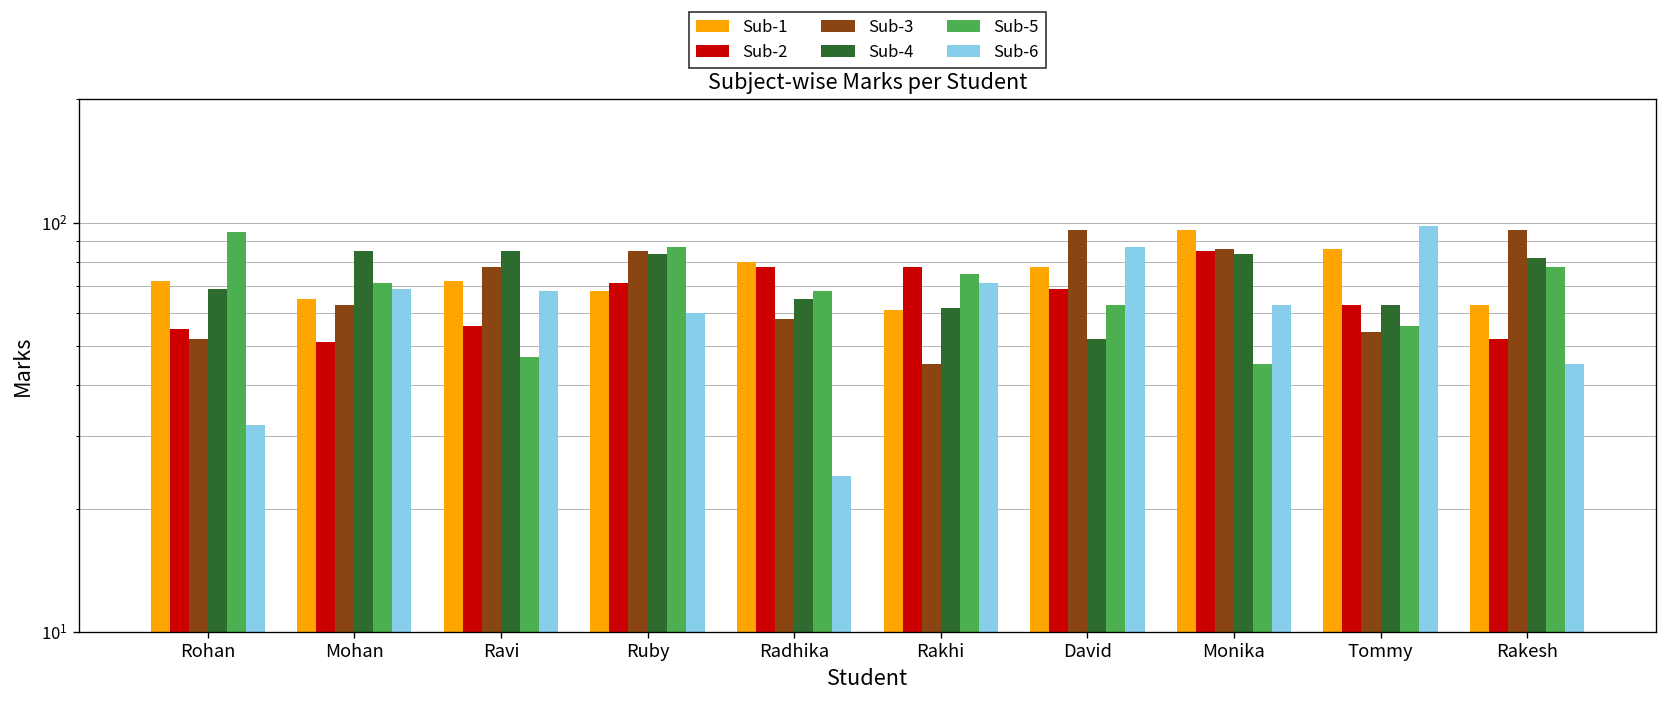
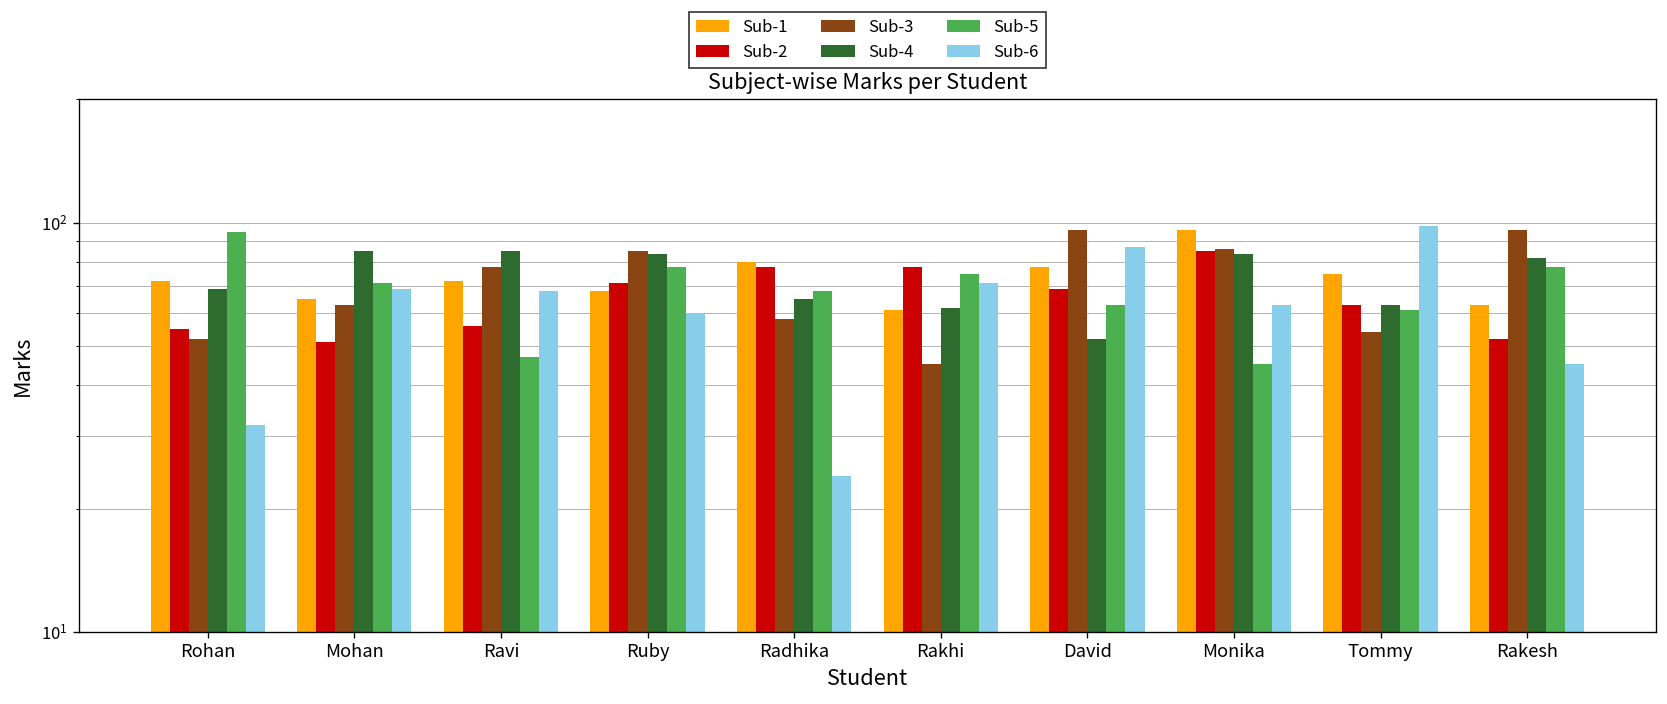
Sub-5, Ruby: 87 -> 78
Sub-1, Tommy: 86 -> 75
Sub-5, Tommy: 56 -> 61
